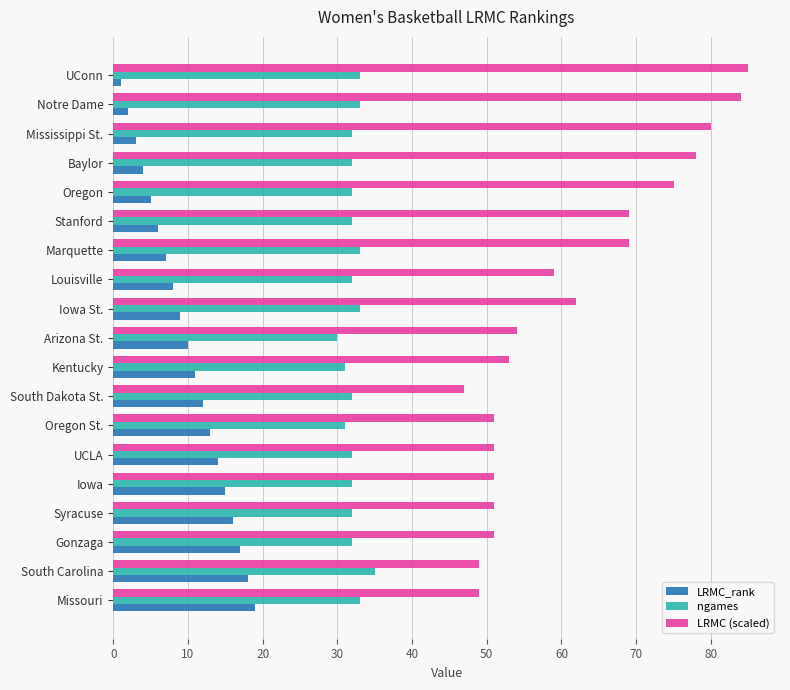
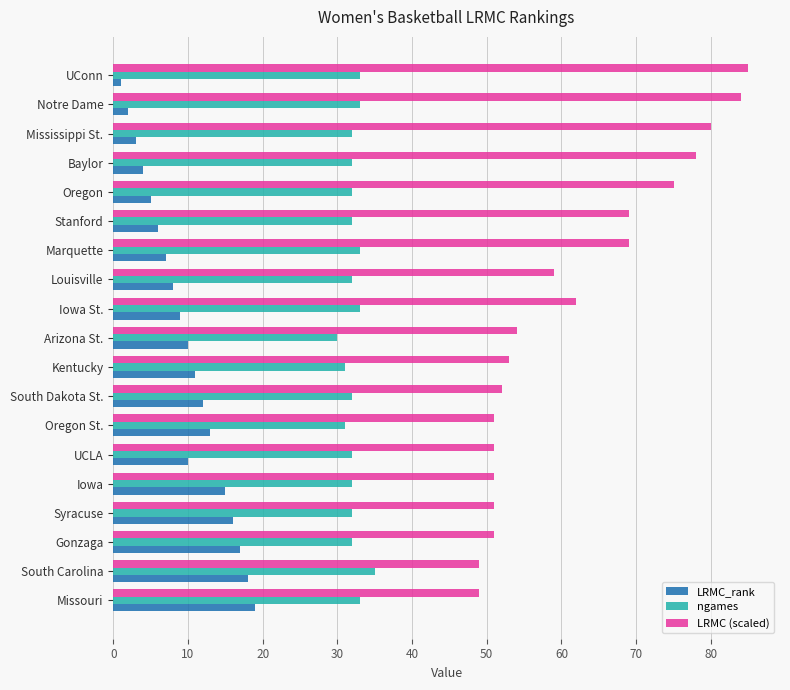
LRMC (scaled), South Dakota St.: 47 -> 52
LRMC_rank, UCLA: 14 -> 10
